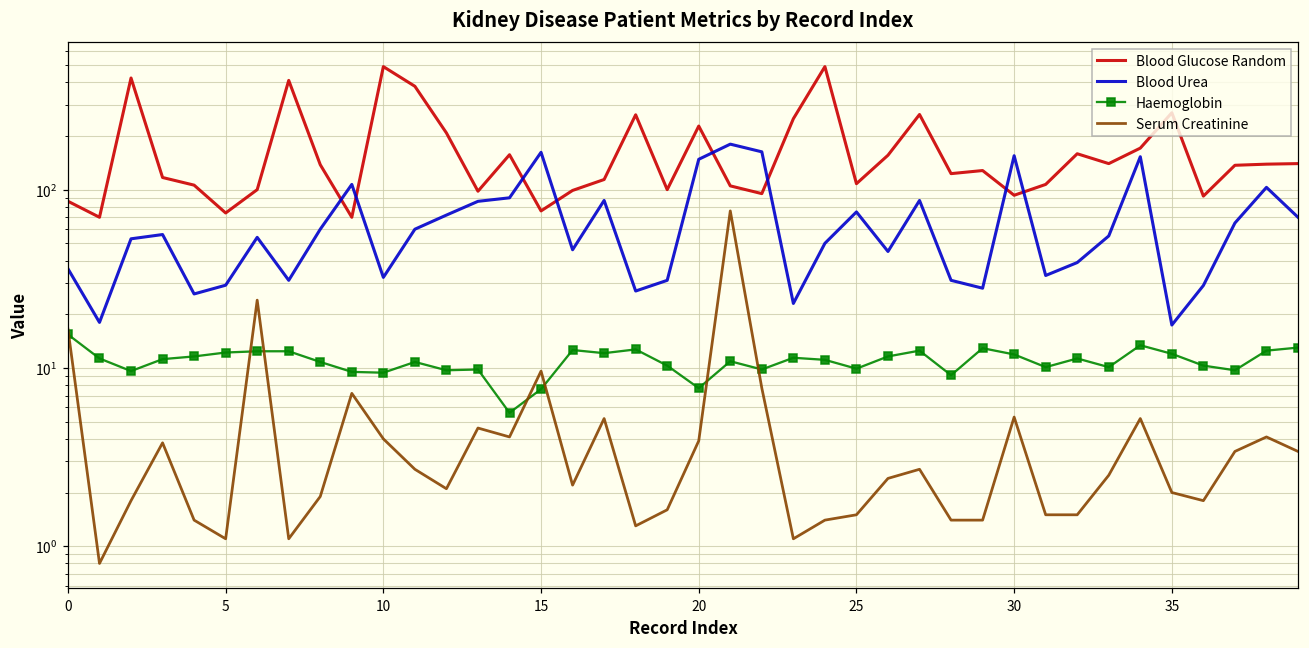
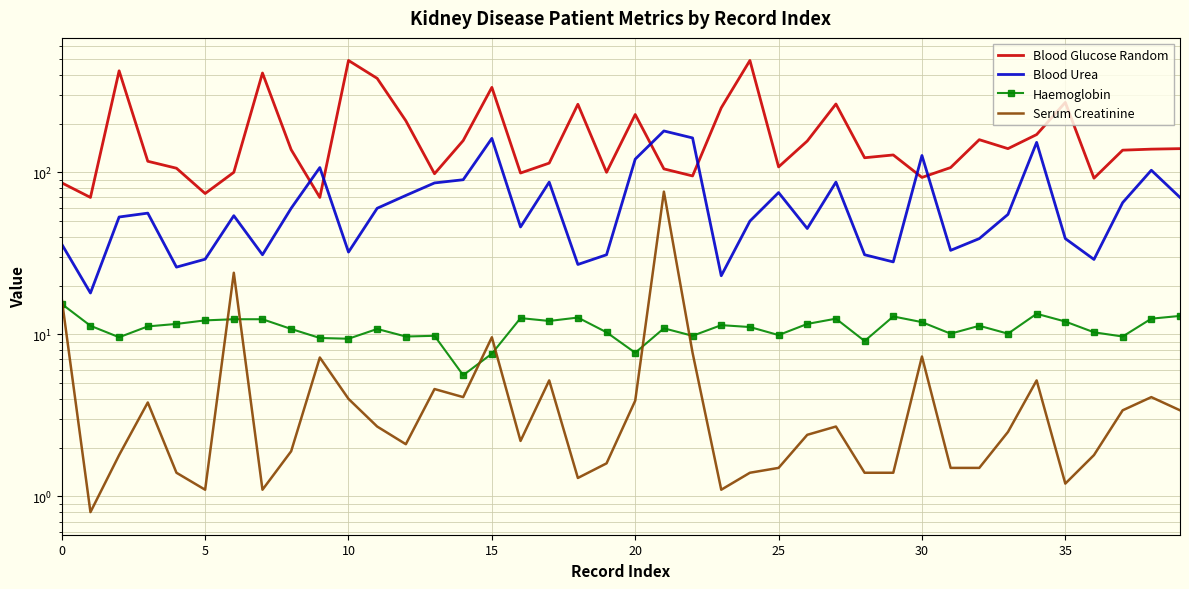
Blood Glucose Random, 15: 80 -> 330
Blood Urea, 20: 150 -> 120
Blood Urea, 30: 160 -> 130
Serum Creatinine, 30: 5.3 -> 7
Blood Urea, 35: 17 -> 39
Serum Creatinine, 35: 2.0 -> 1.2
